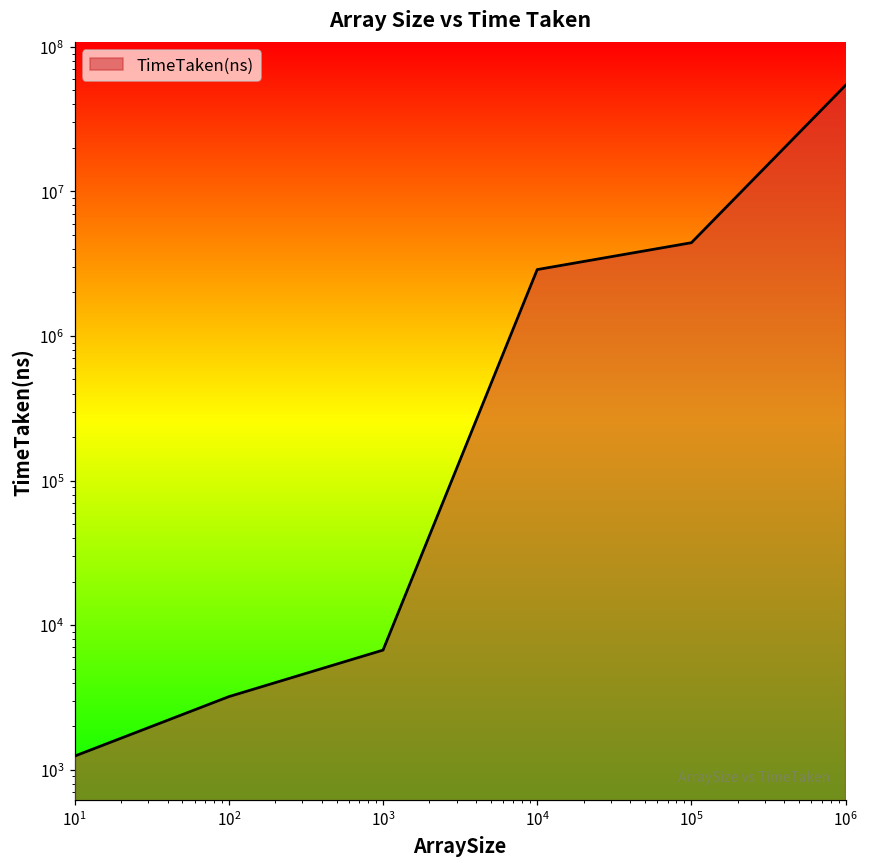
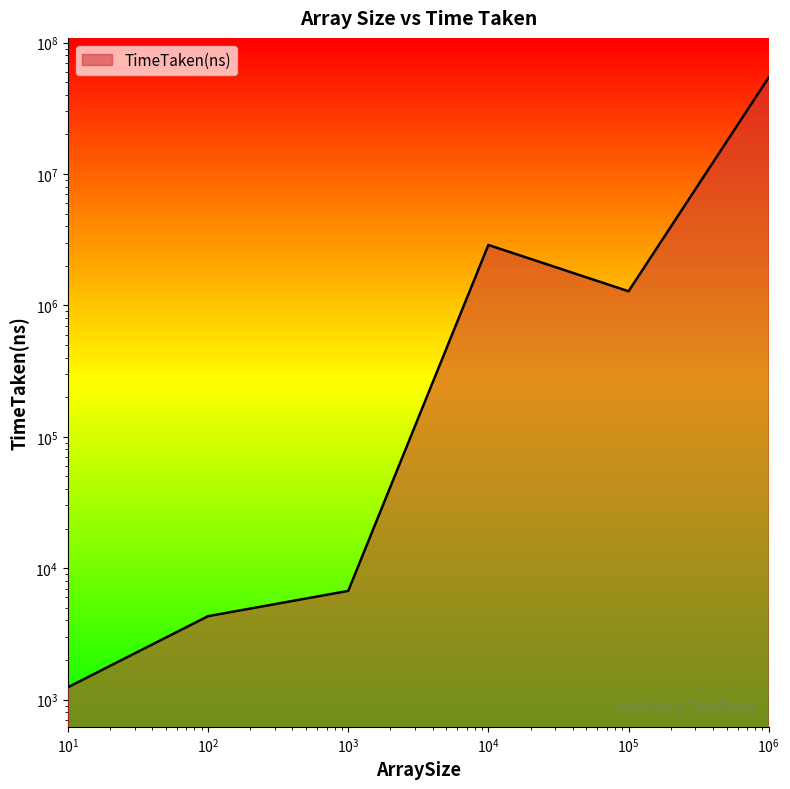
10^2: 3200 -> 4300
10^5: 4400000 -> 1300000
